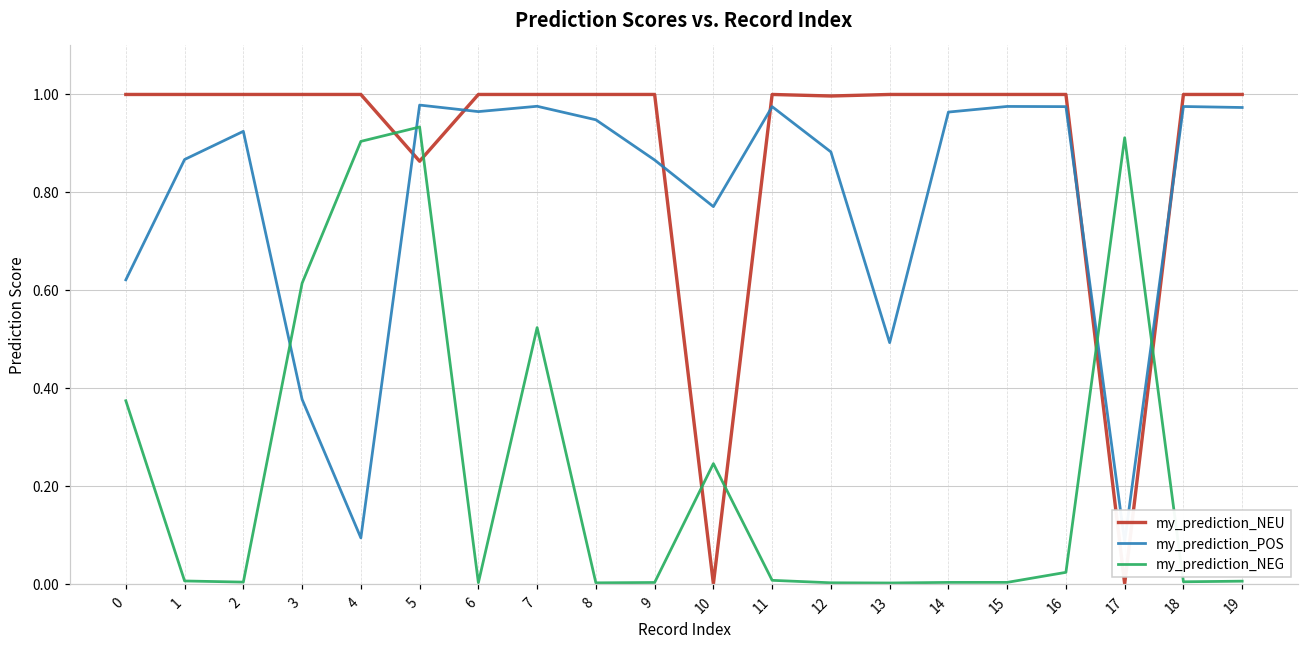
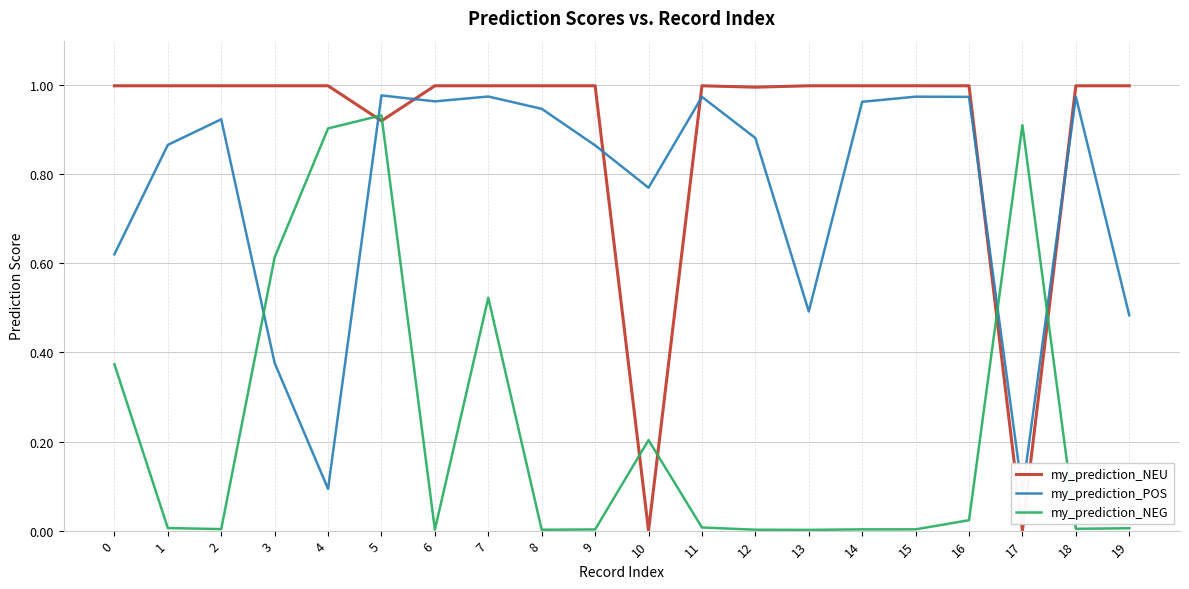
my_prediction_NEU, 5: 0.86 -> 0.92
my_prediction_NEG, 10: 0.25 -> 0.20
my_prediction_POS, 19: 0.97 -> 0.48
